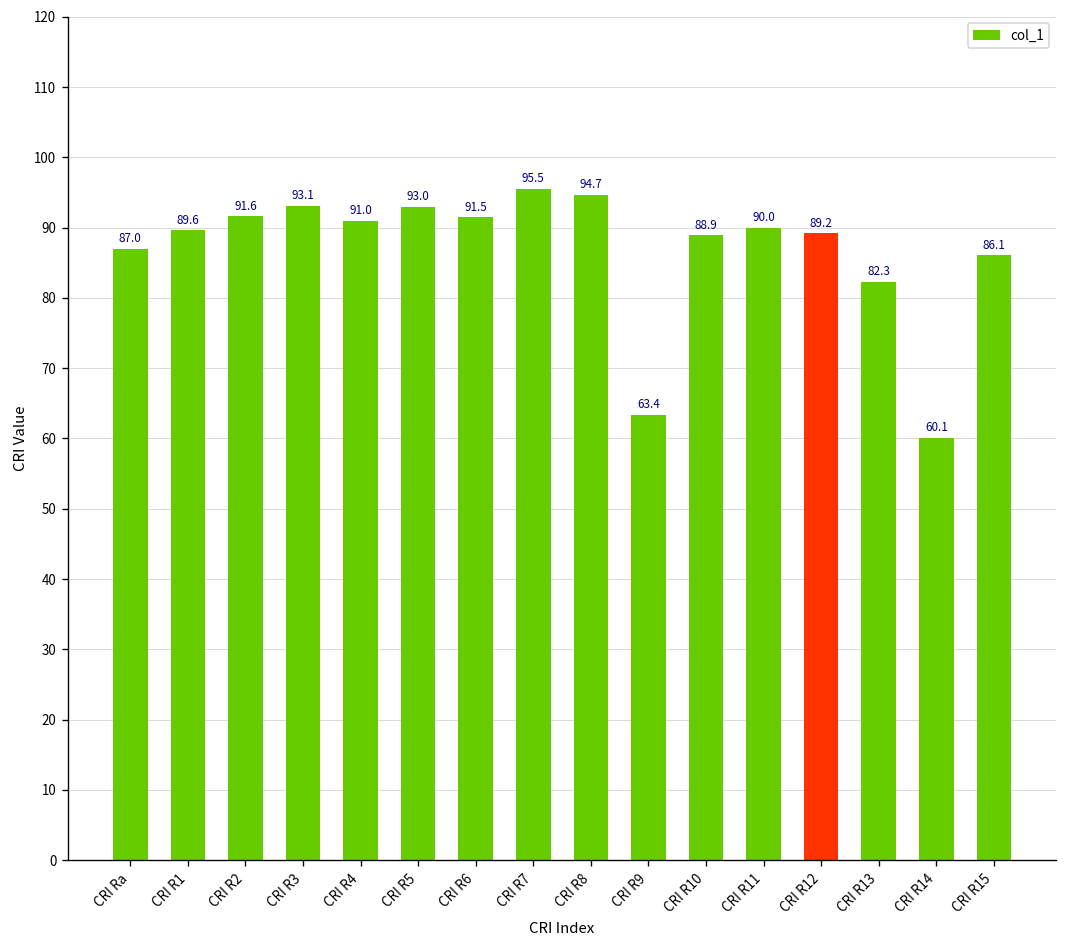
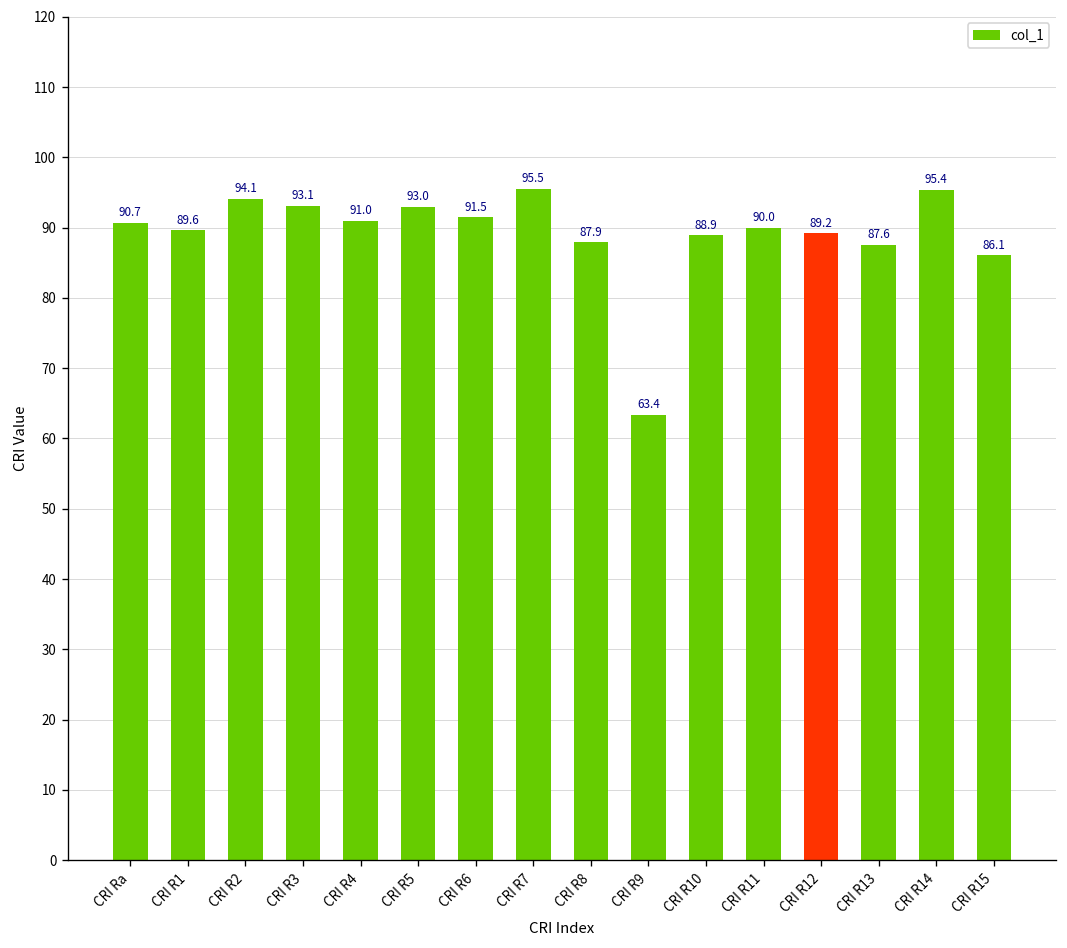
CRI Ra: 87.0 -> 90.7
CRI R2: 91.6 -> 94.1
CRI R8: 94.7 -> 87.9
CRI R13: 82.3 -> 87.6
CRI R14: 60.1 -> 95.4
